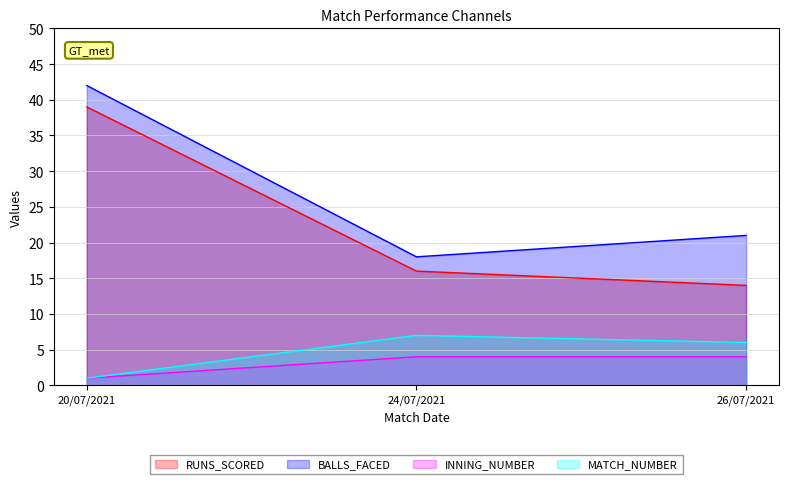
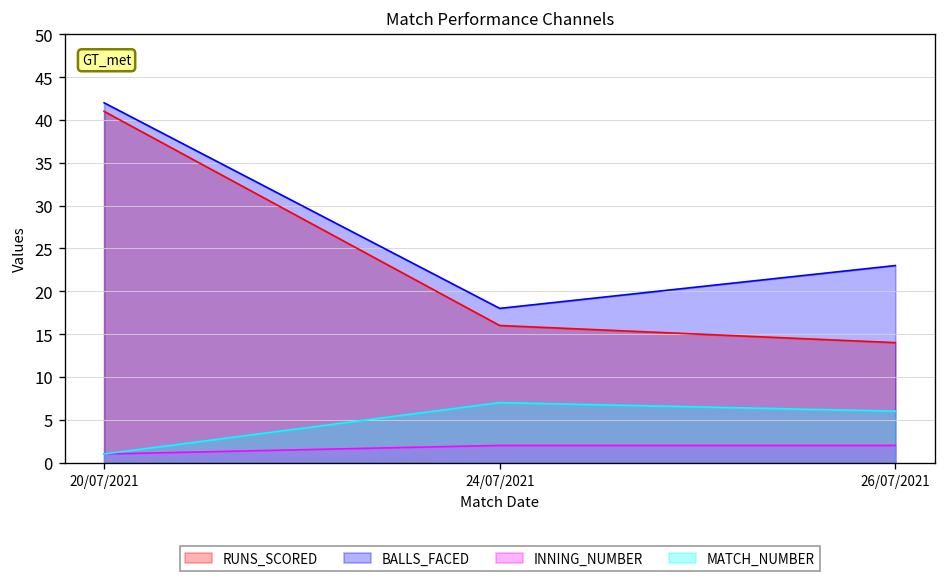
RUNS_SCORED, 20/07/2021: 39 -> 41
INNING_NUMBER, 24/07/2021: 4 -> 2
BALLS_FACED, 26/07/2021: 21 -> 23
INNING_NUMBER, 26/07/2021: 4 -> 2
